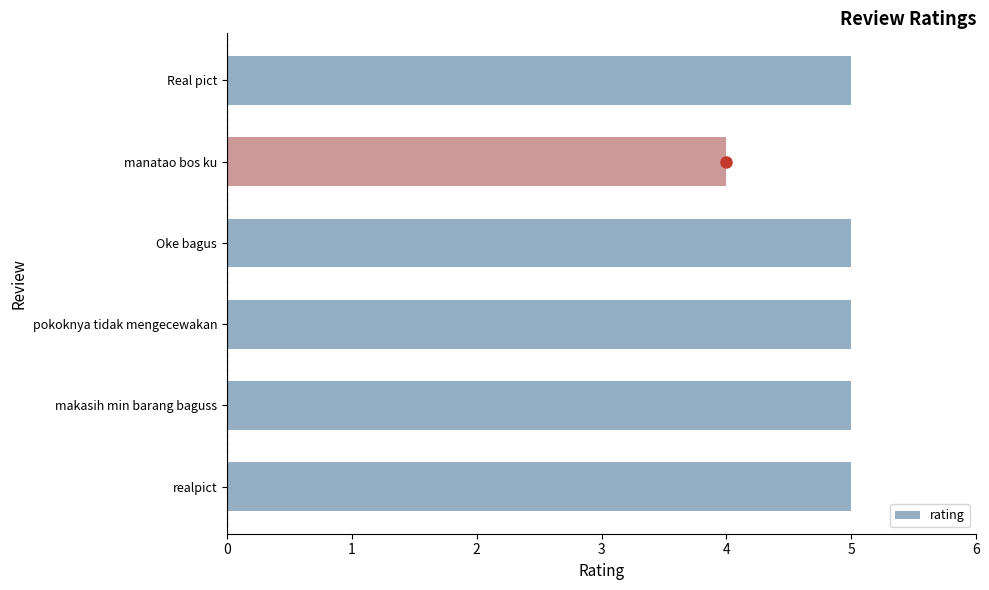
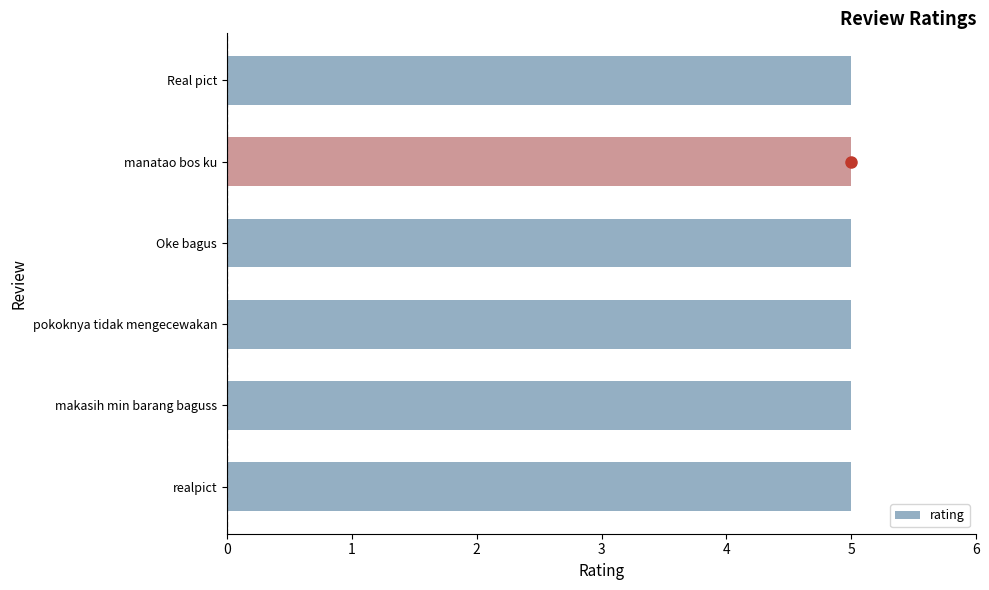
rating, manatao bos ku: 4 -> 5
